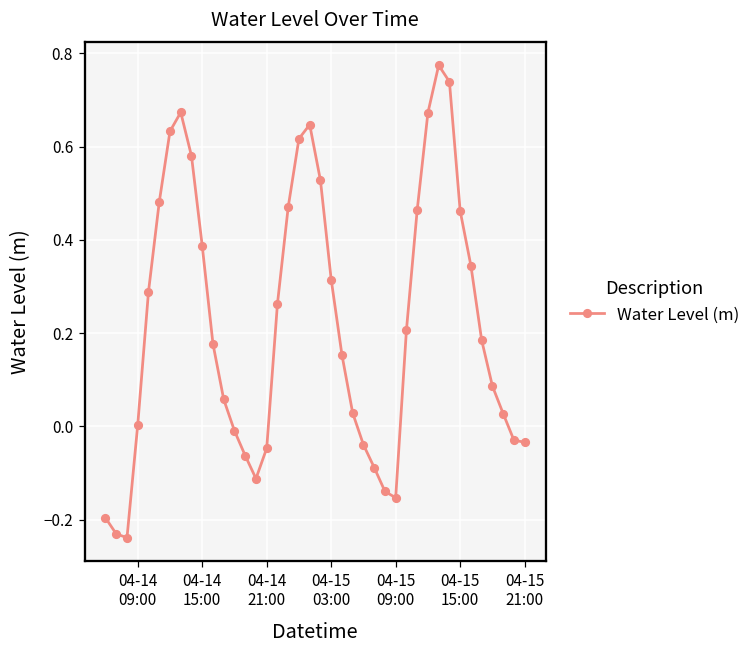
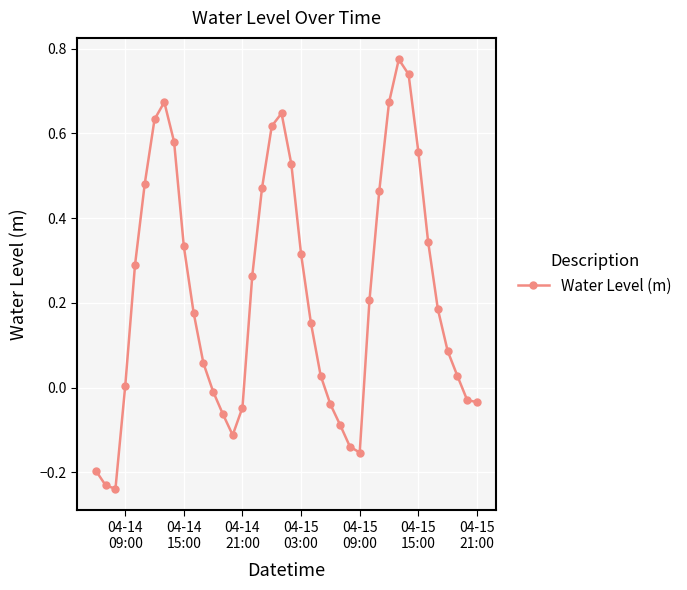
04-14 15:00: 0.39 -> 0.33
04-15 15:00: 0.46 -> 0.56
